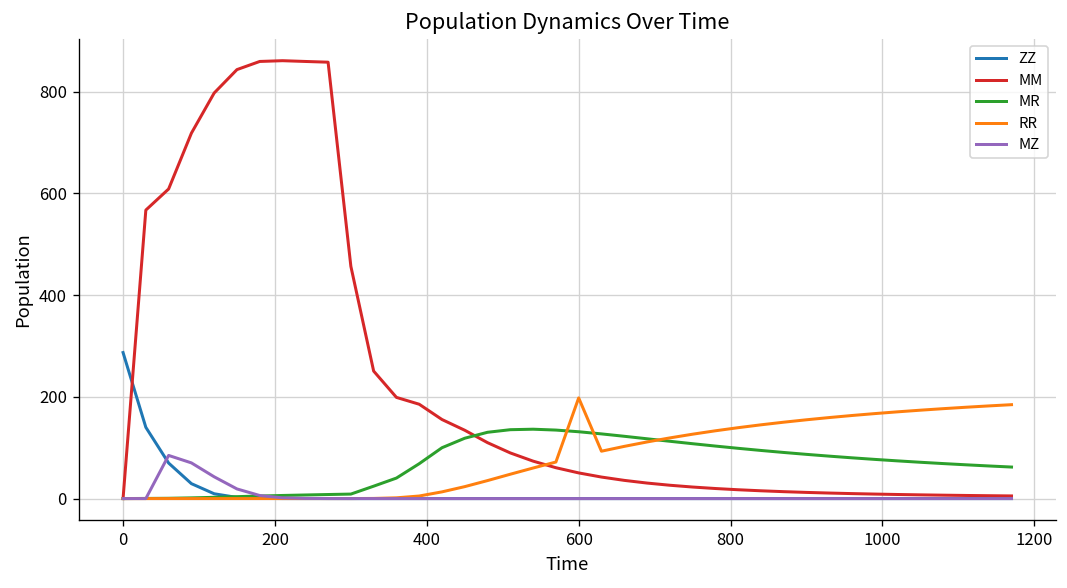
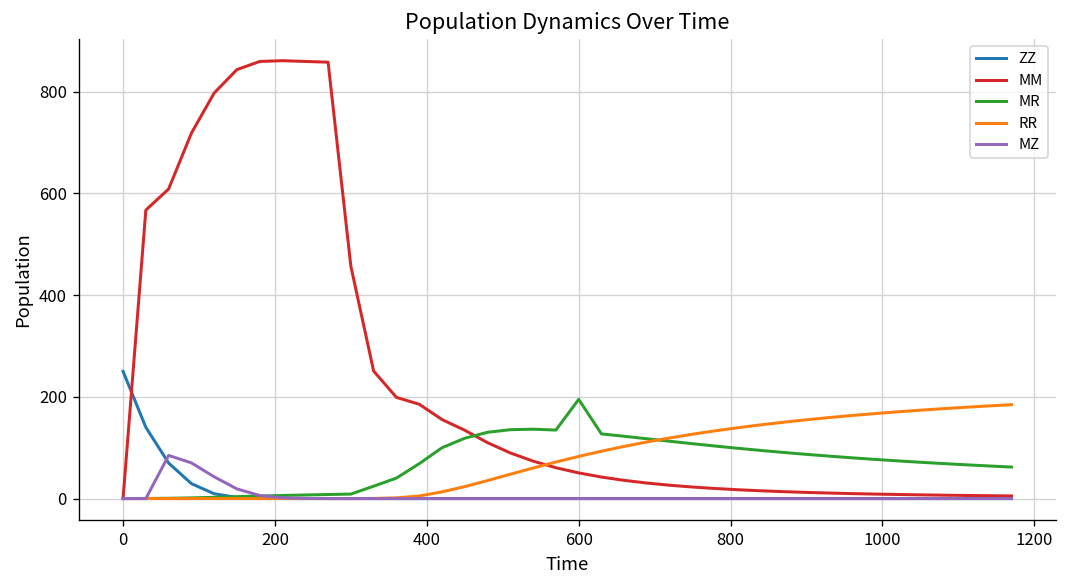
ZZ, 0: 290 -> 250
MR, 600: 130 -> 200
RR, 600: 200 -> 80
